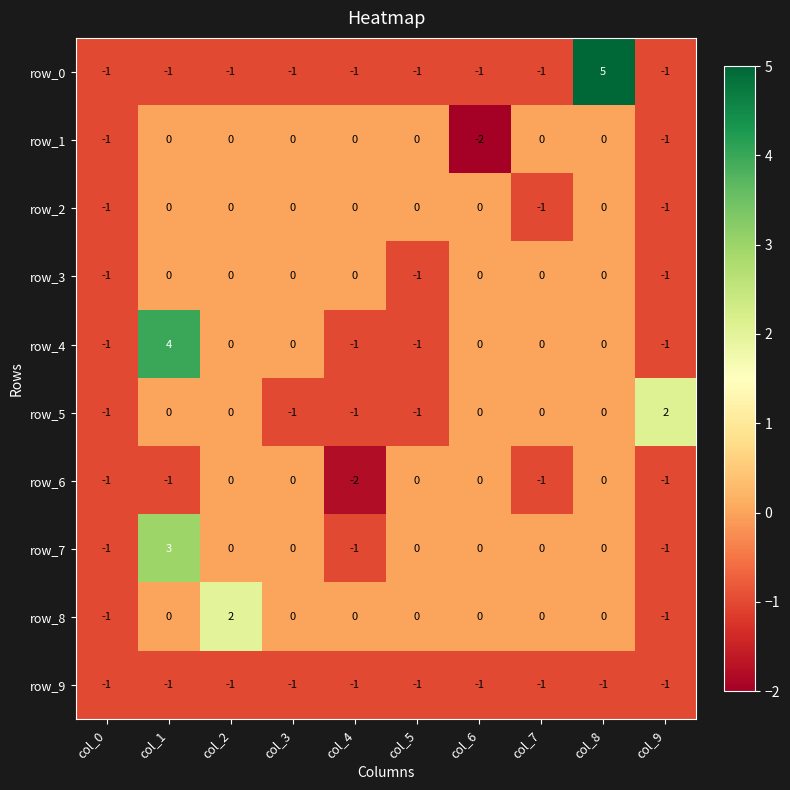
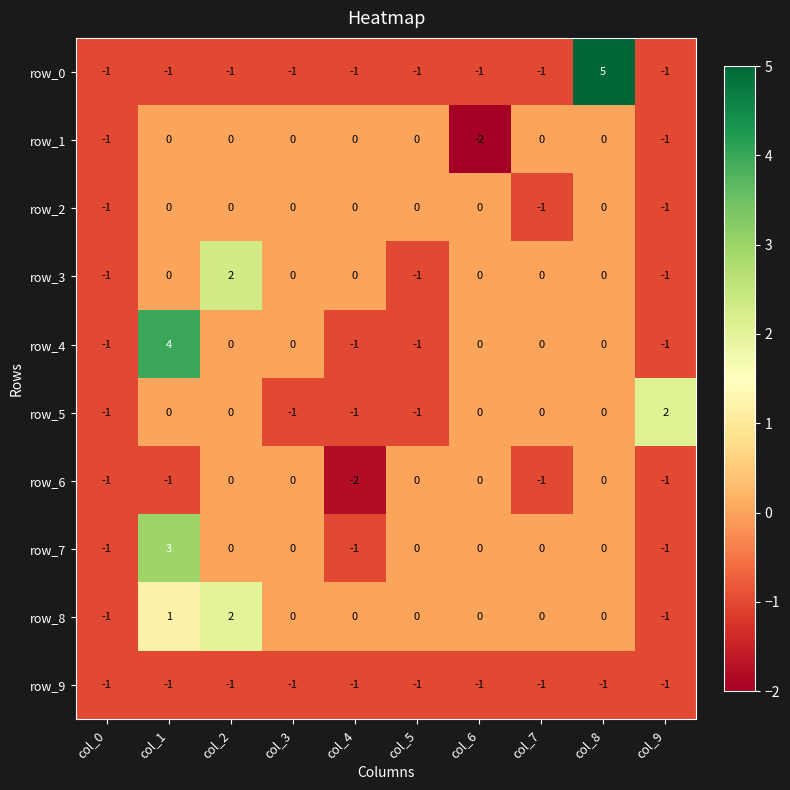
row_3, col_2: 0 -> 2
row_8, col_1: 0 -> 1
